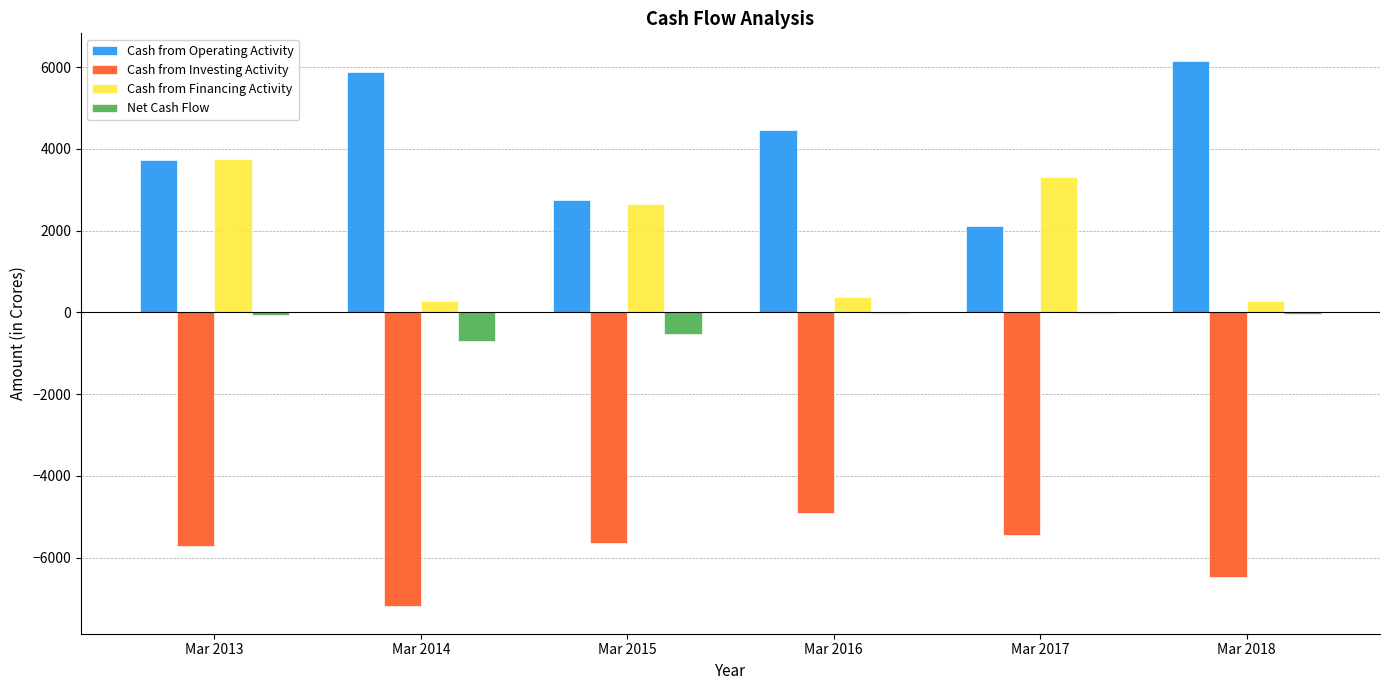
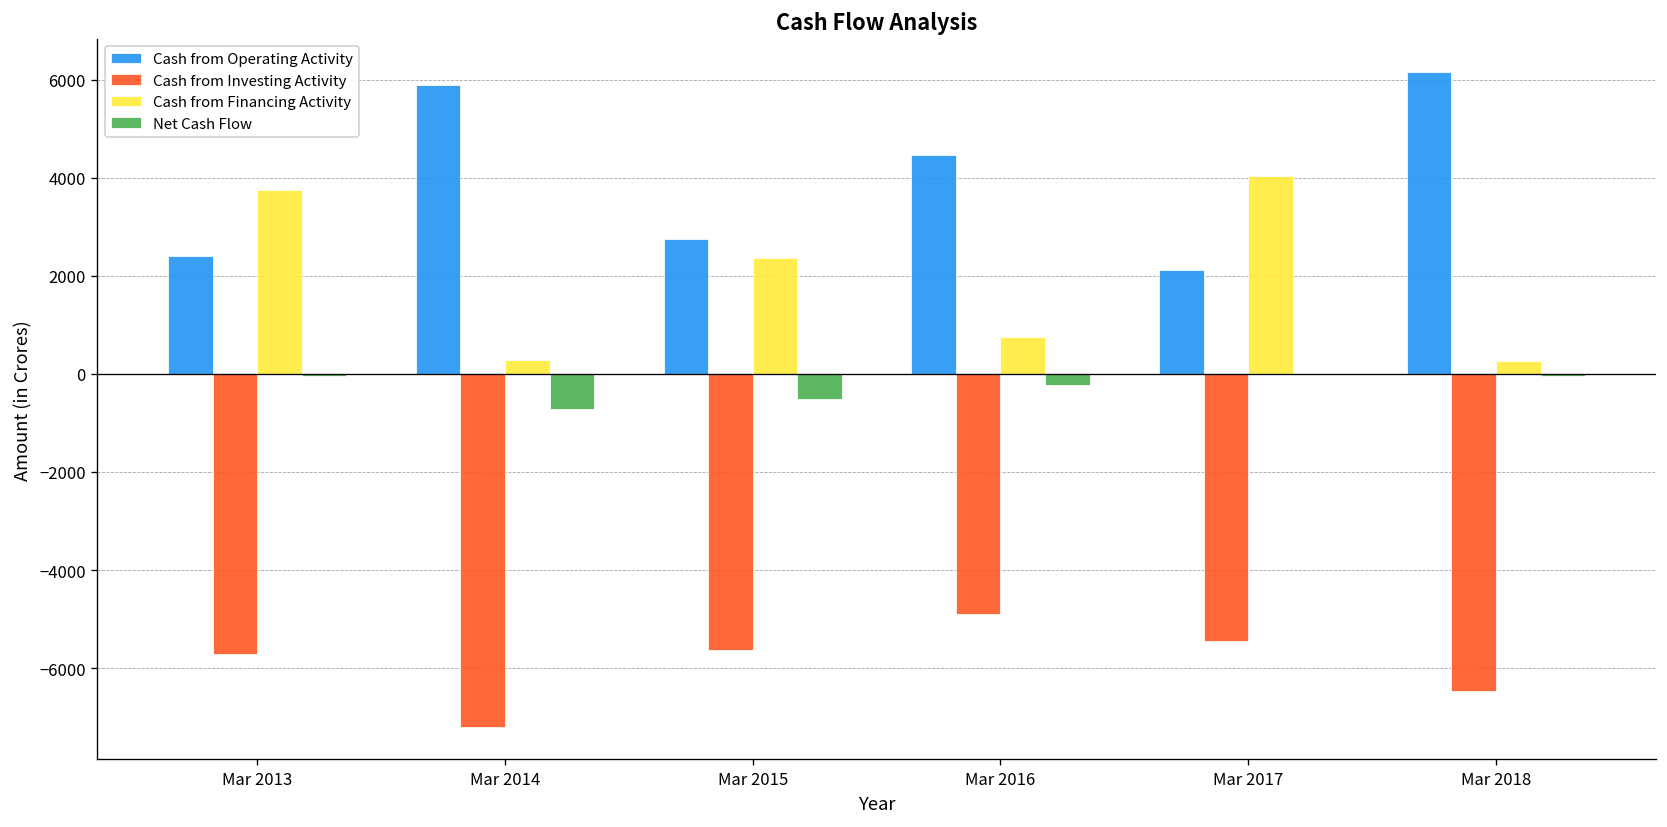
Cash from Operating Activity, Mar 2013: 3700 -> 2400
Cash from Financing Activity, Mar 2015: 2600 -> 2400
Cash from Financing Activity, Mar 2016: 400 -> 700
Net Cash Flow, Mar 2016: 0 -> -200
Cash from Financing Activity, Mar 2017: 3300 -> 4000
